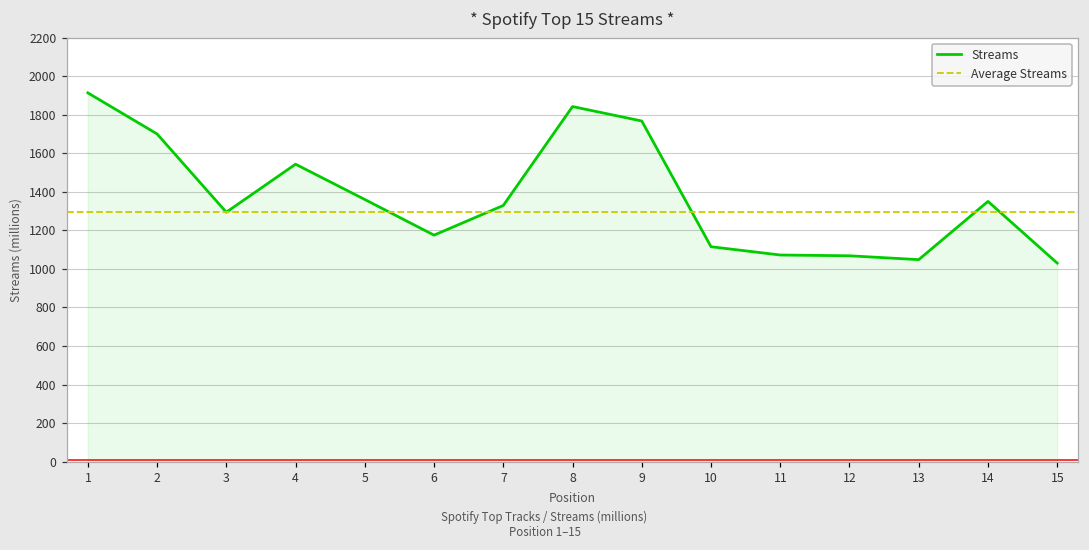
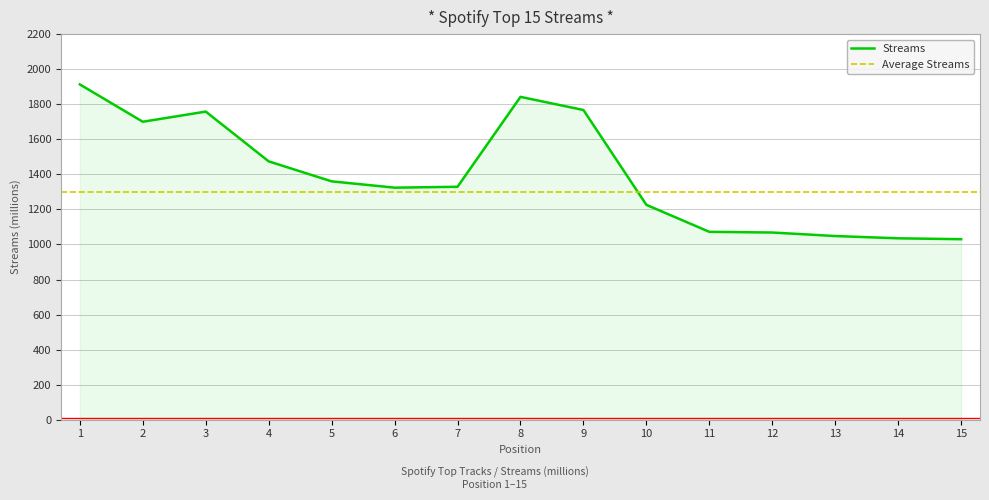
3: 1290 -> 1760
4: 1540 -> 1470
6: 1180 -> 1320
10: 1120 -> 1230
14: 1350 -> 1040
